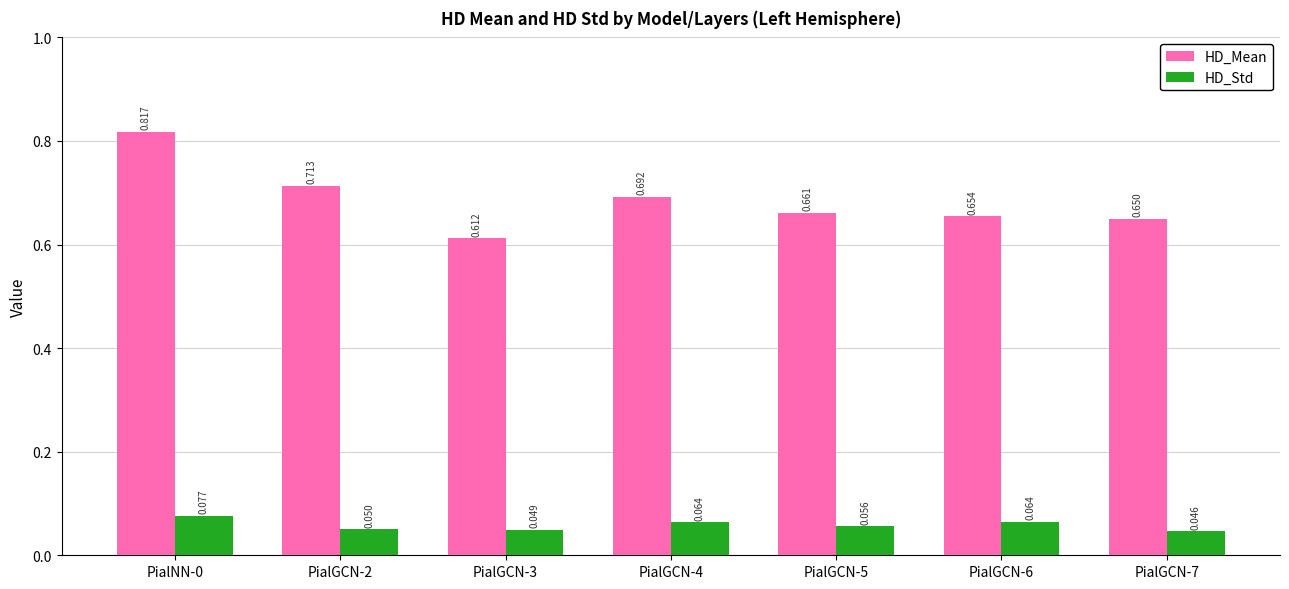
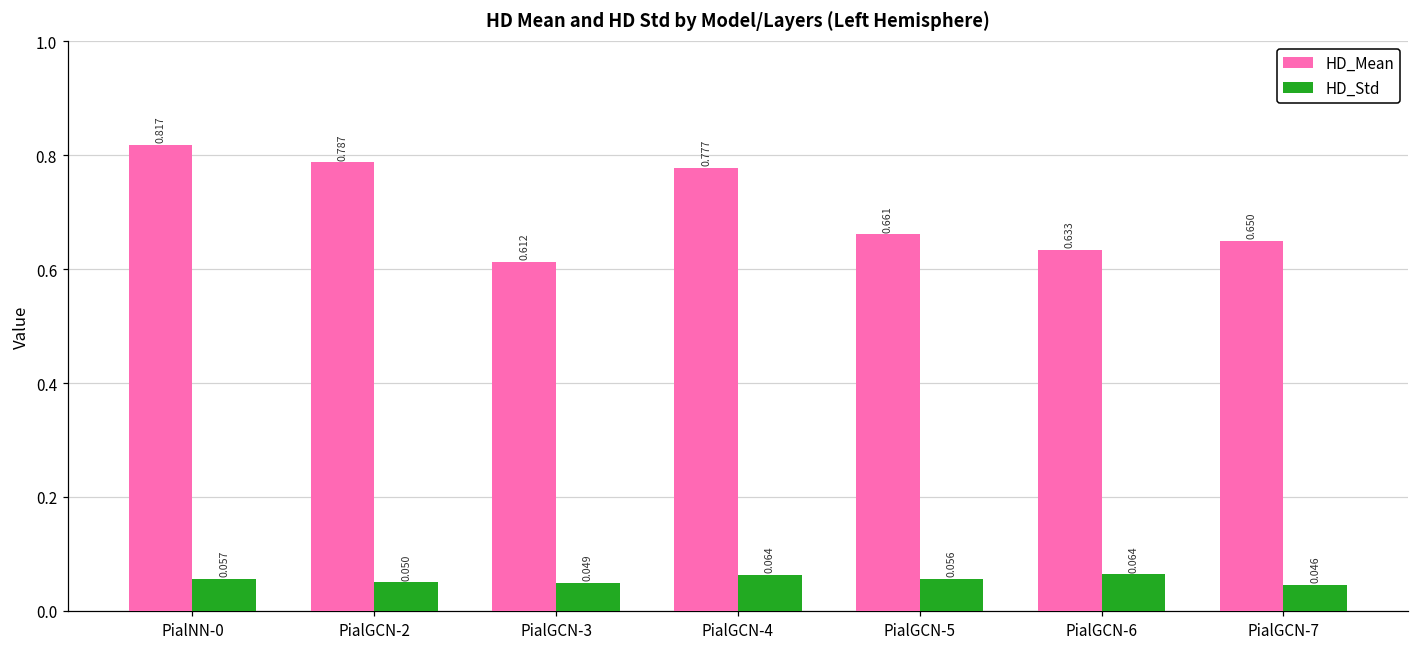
HD_Std, PialNN-0: 0.077 -> 0.057
HD_Mean, PialGCN-2: 0.713 -> 0.787
HD_Mean, PialGCN-4: 0.692 -> 0.777
HD_Mean, PialGCN-6: 0.654 -> 0.633
